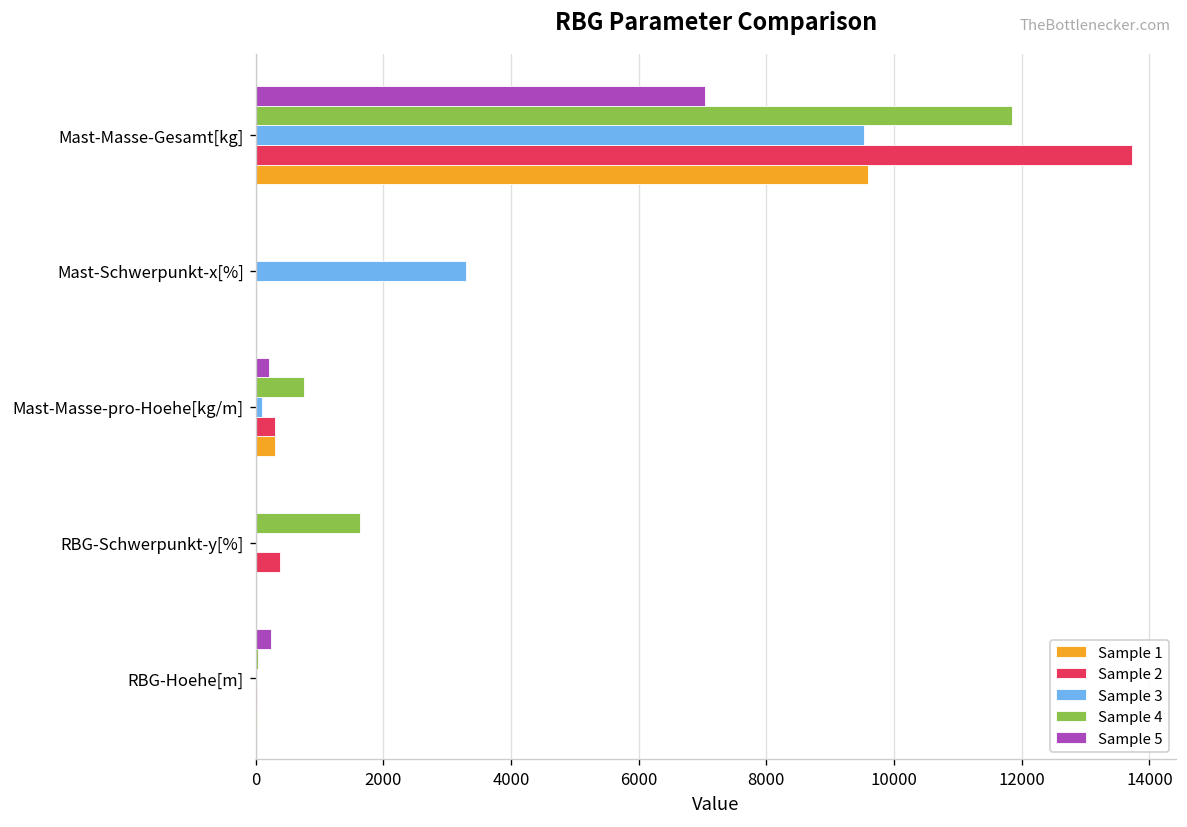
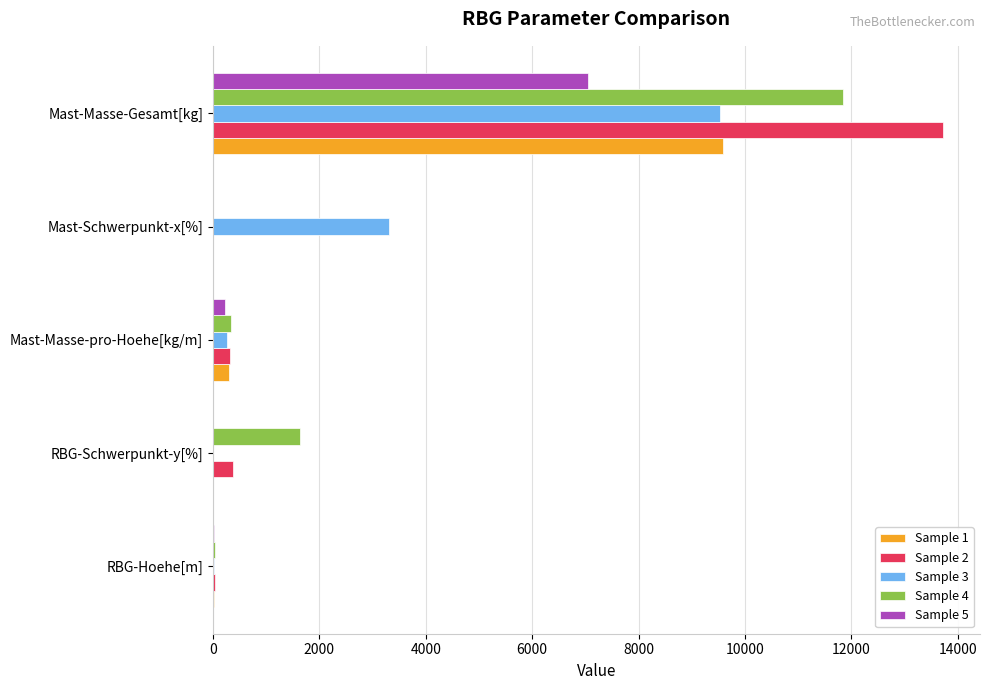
Sample 4, Mast-Masse-pro-Hoehe[kg/m]: 800 -> 300
Sample 3, Mast-Masse-pro-Hoehe[kg/m]: 100 -> 300
Sample 5, RBG-Hoehe[m]: 200 -> 0
